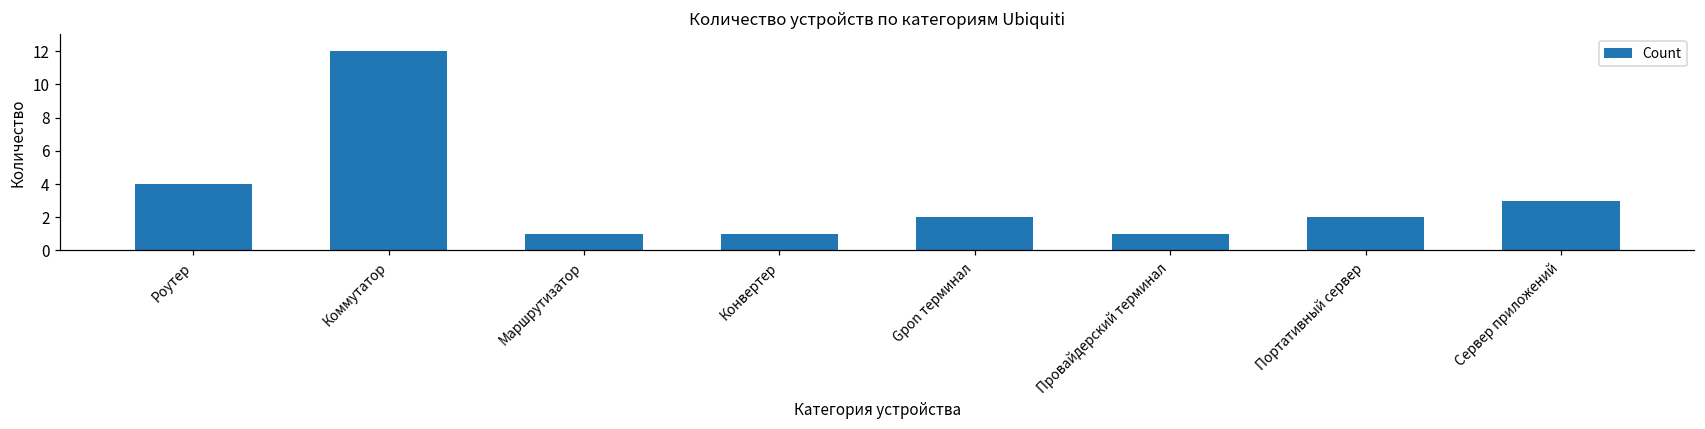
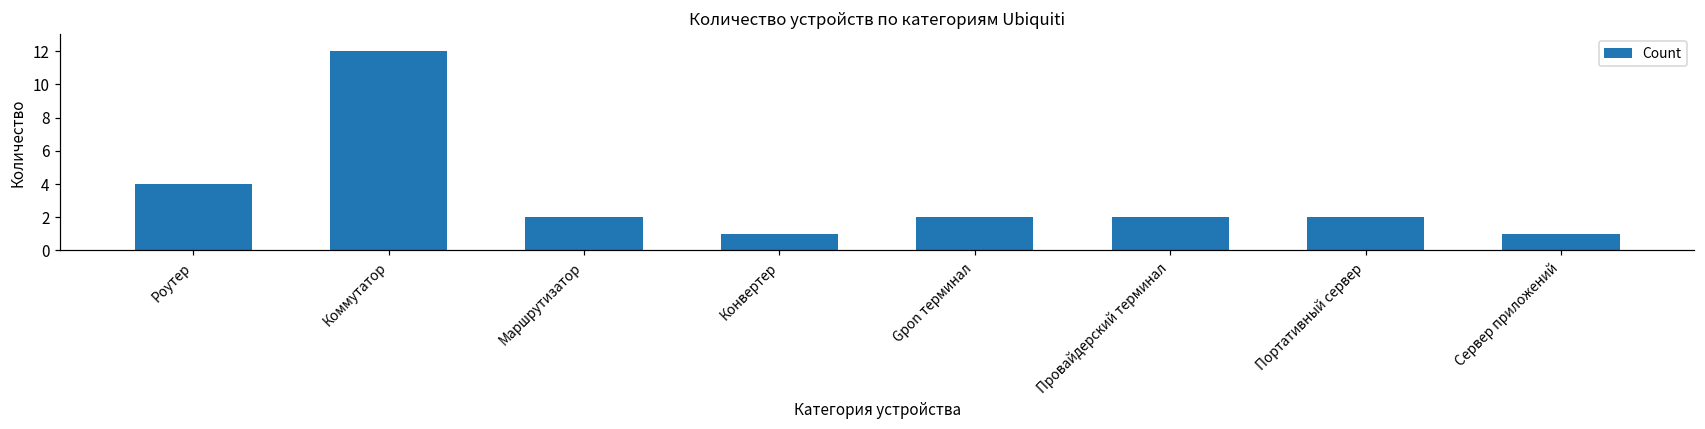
Маршрутизатор: 1 -> 2
Провайдерский терминал: 1 -> 2
Сервер приложений: 3 -> 1
